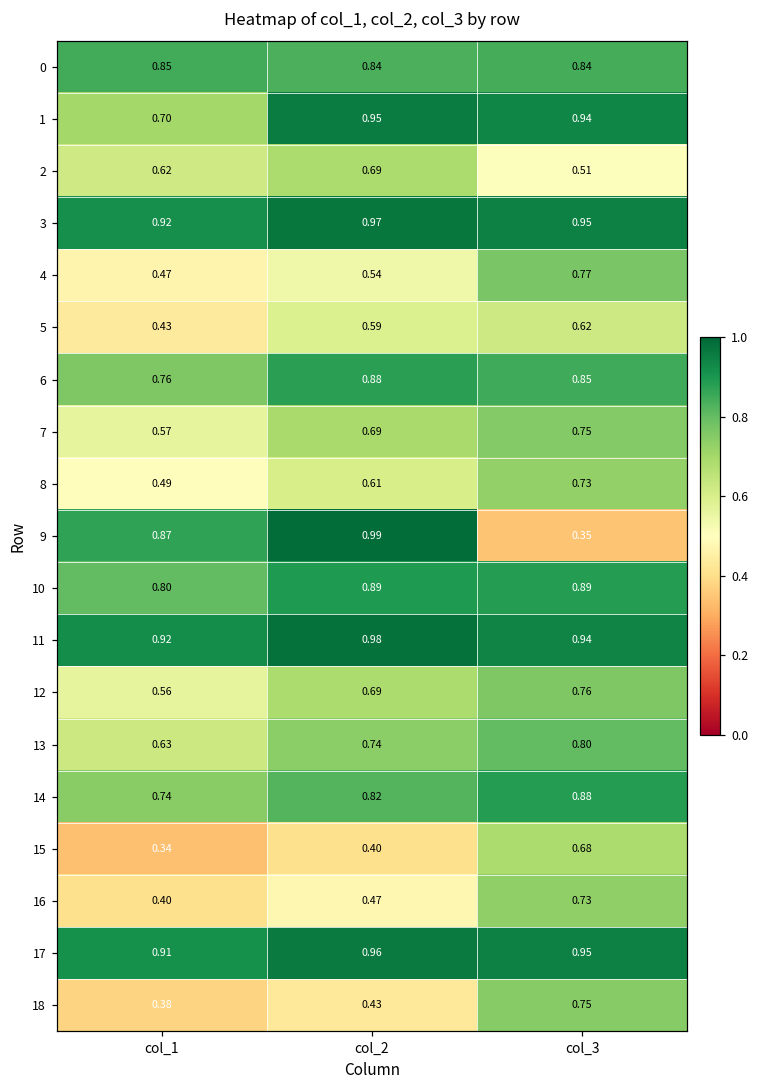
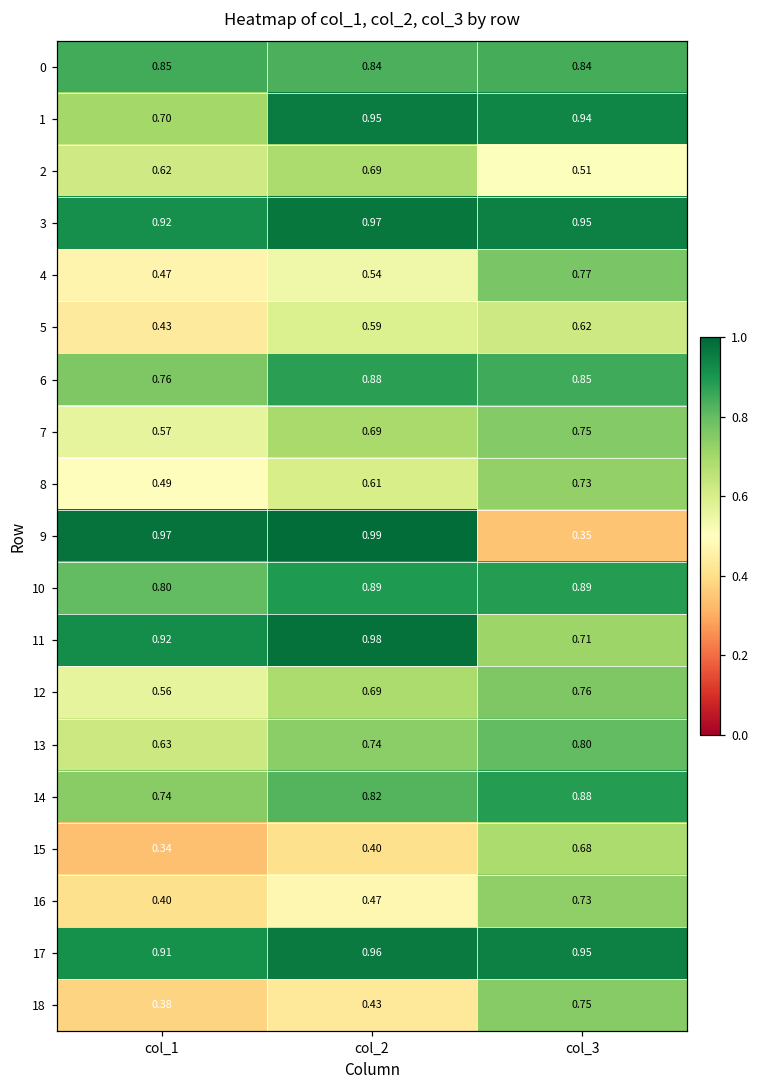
9, col_1: 0.87 -> 0.97
11, col_3: 0.94 -> 0.71
